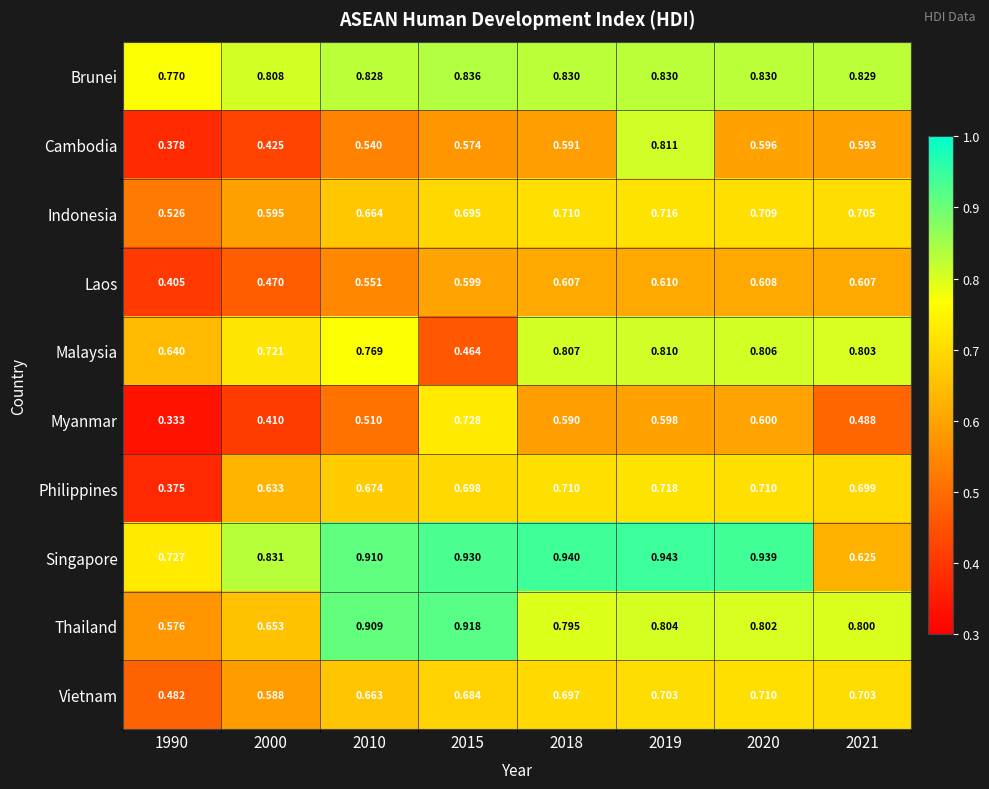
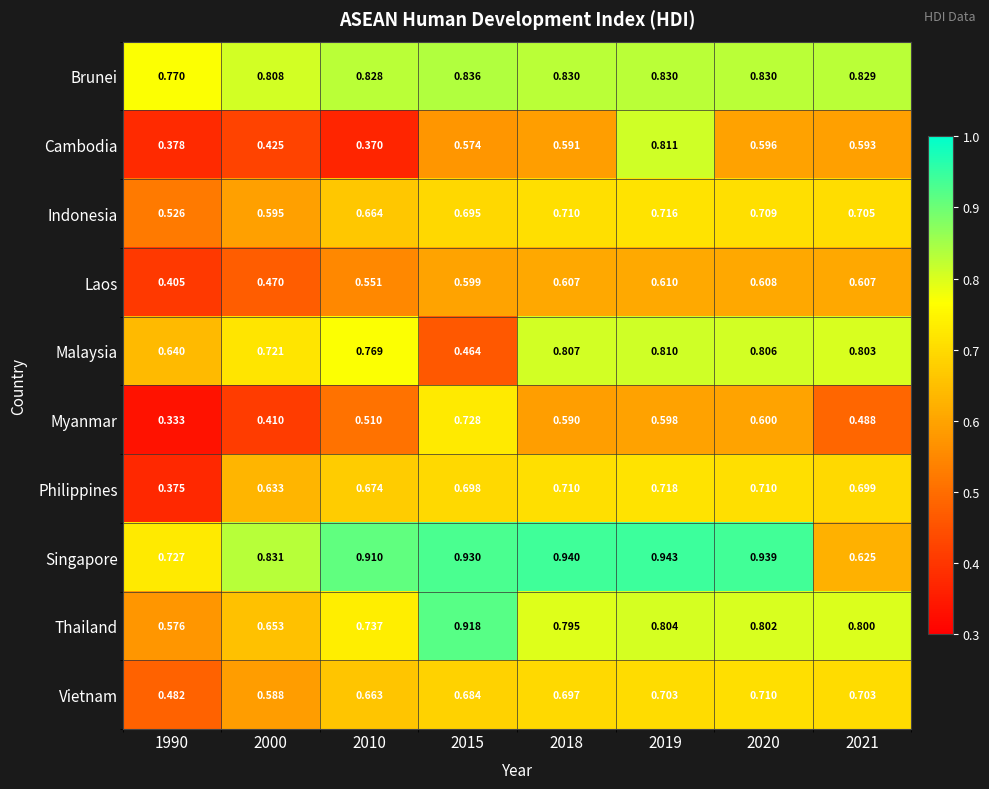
Cambodia, 2010: 0.540 -> 0.370
Thailand, 2010: 0.909 -> 0.737
